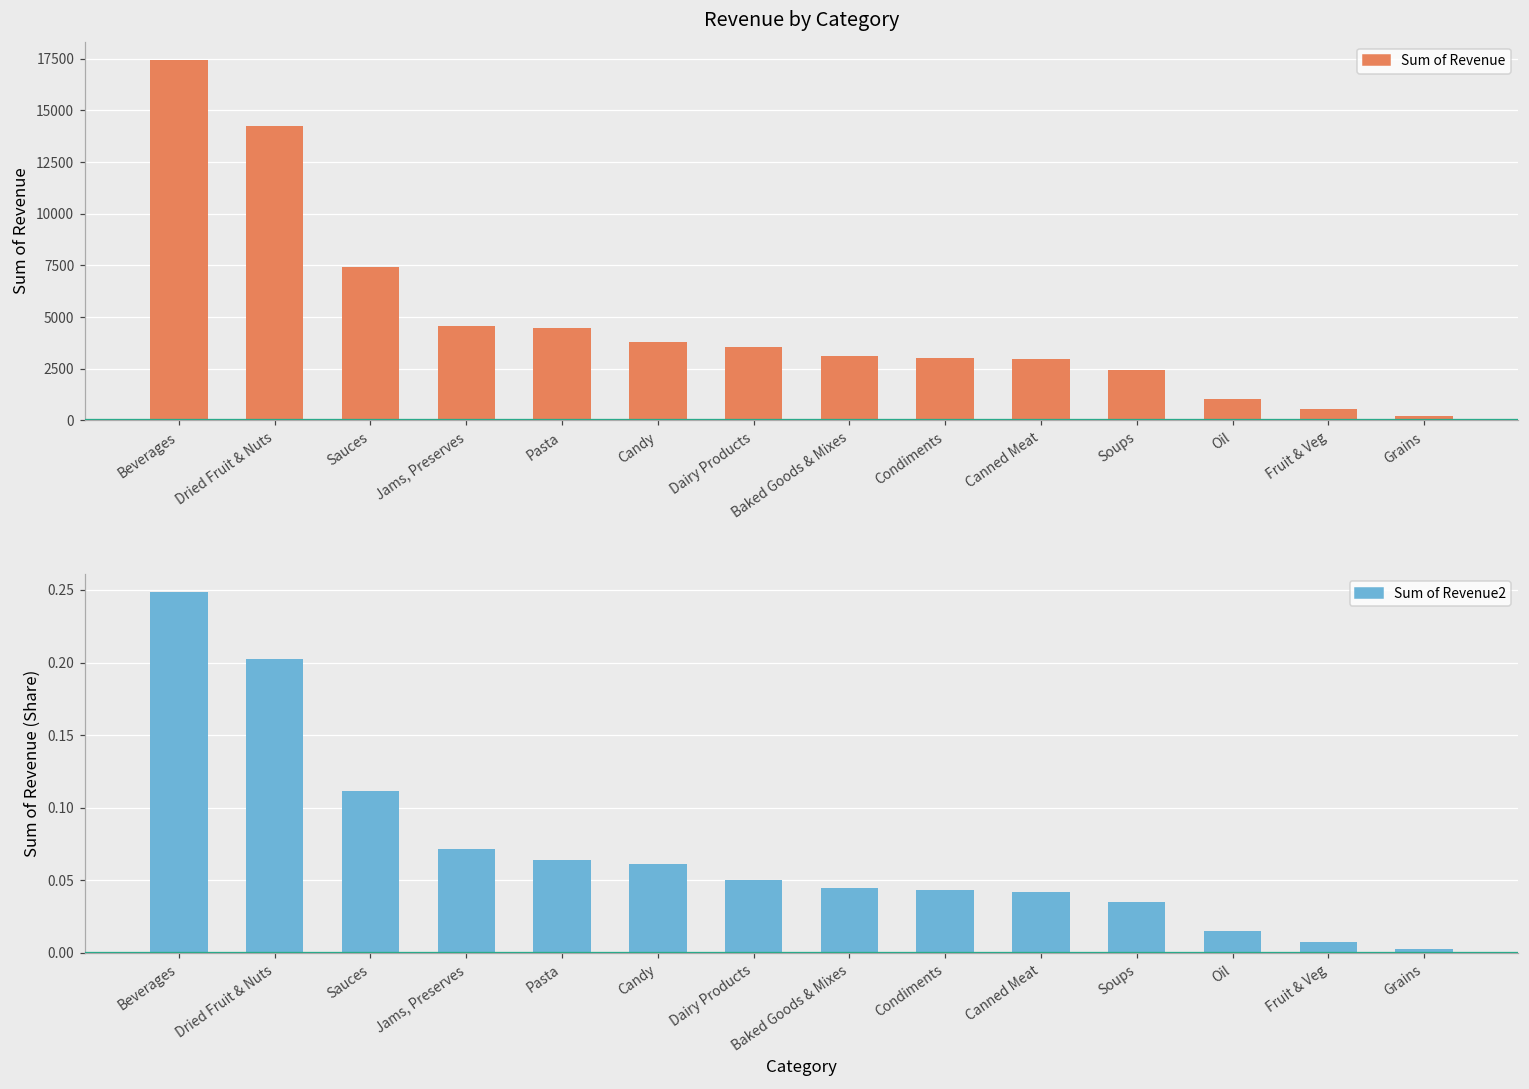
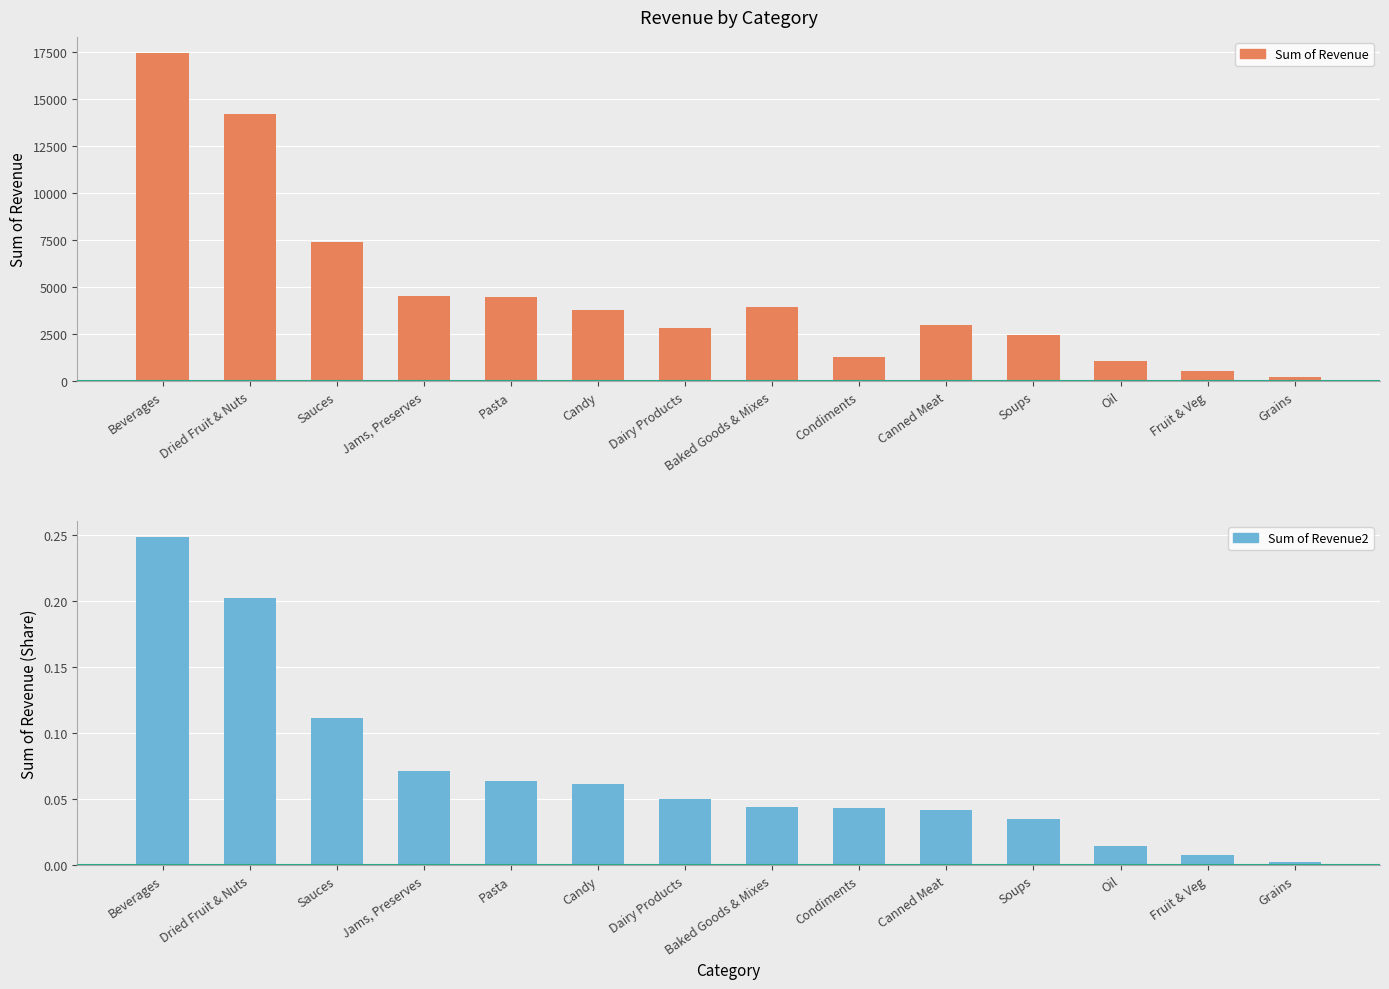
Revenue by Category, Dairy Products: 3500 -> 2800
Revenue by Category, Baked Goods & Mixes: 3100 -> 4000
Revenue by Category, Condiments: 3000 -> 1300
